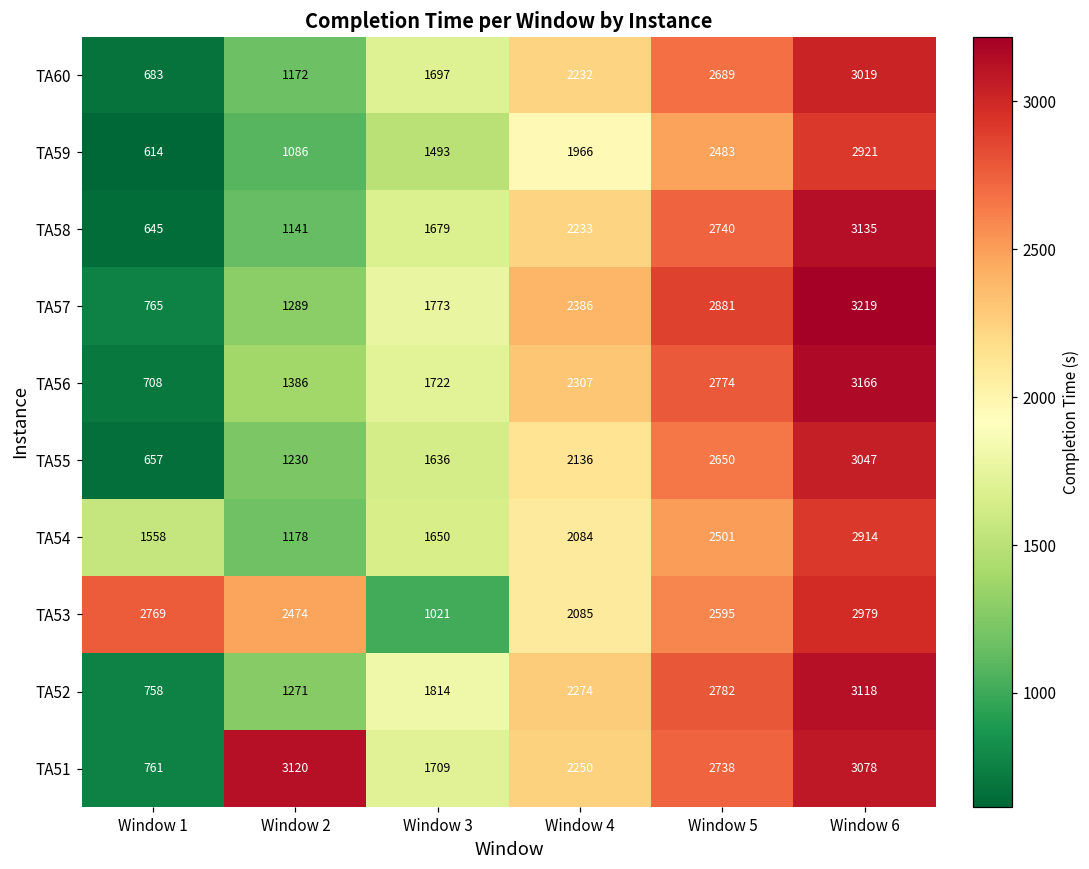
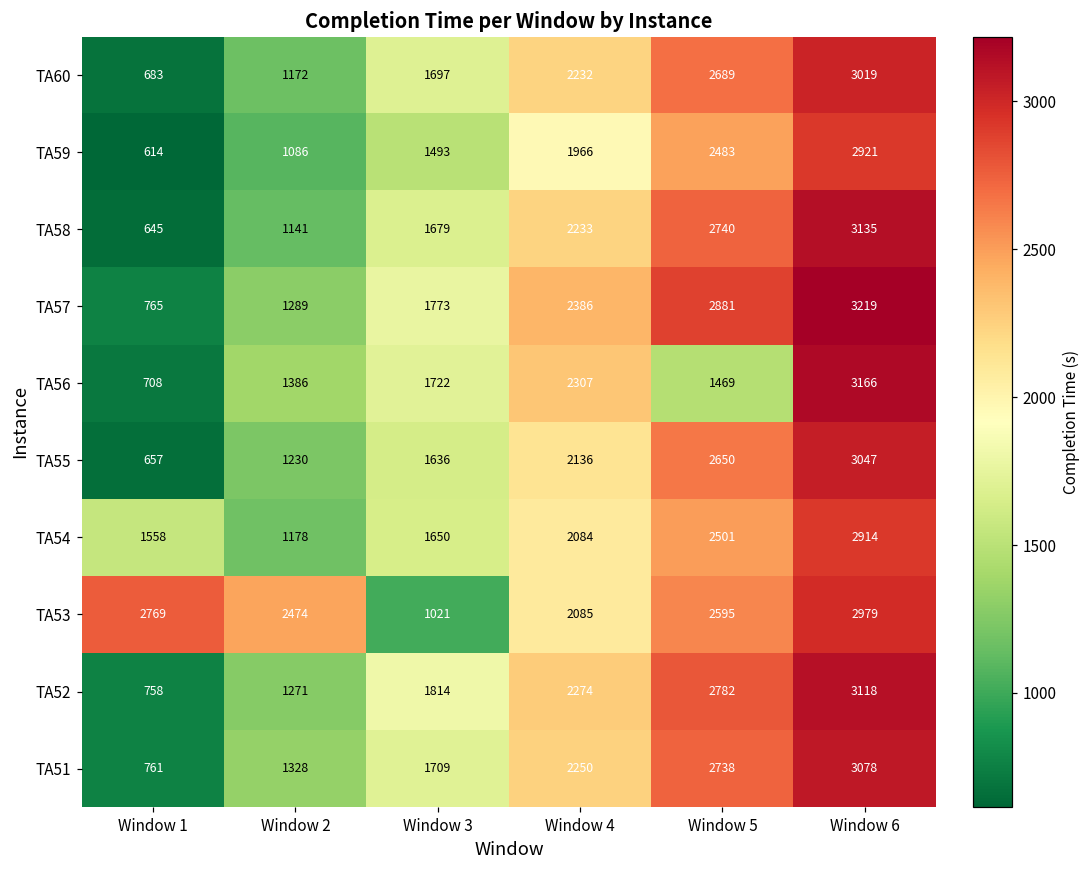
TA56, Window 5: 2774 -> 1469
TA51, Window 2: 3120 -> 1328
